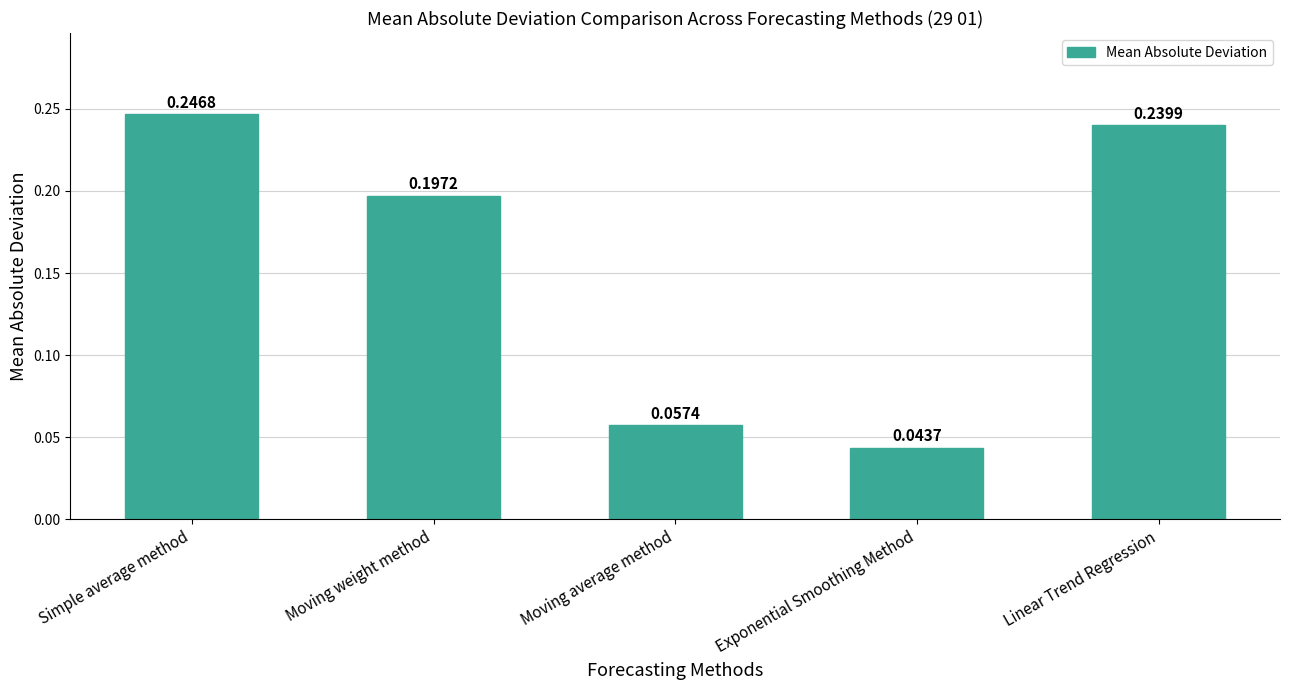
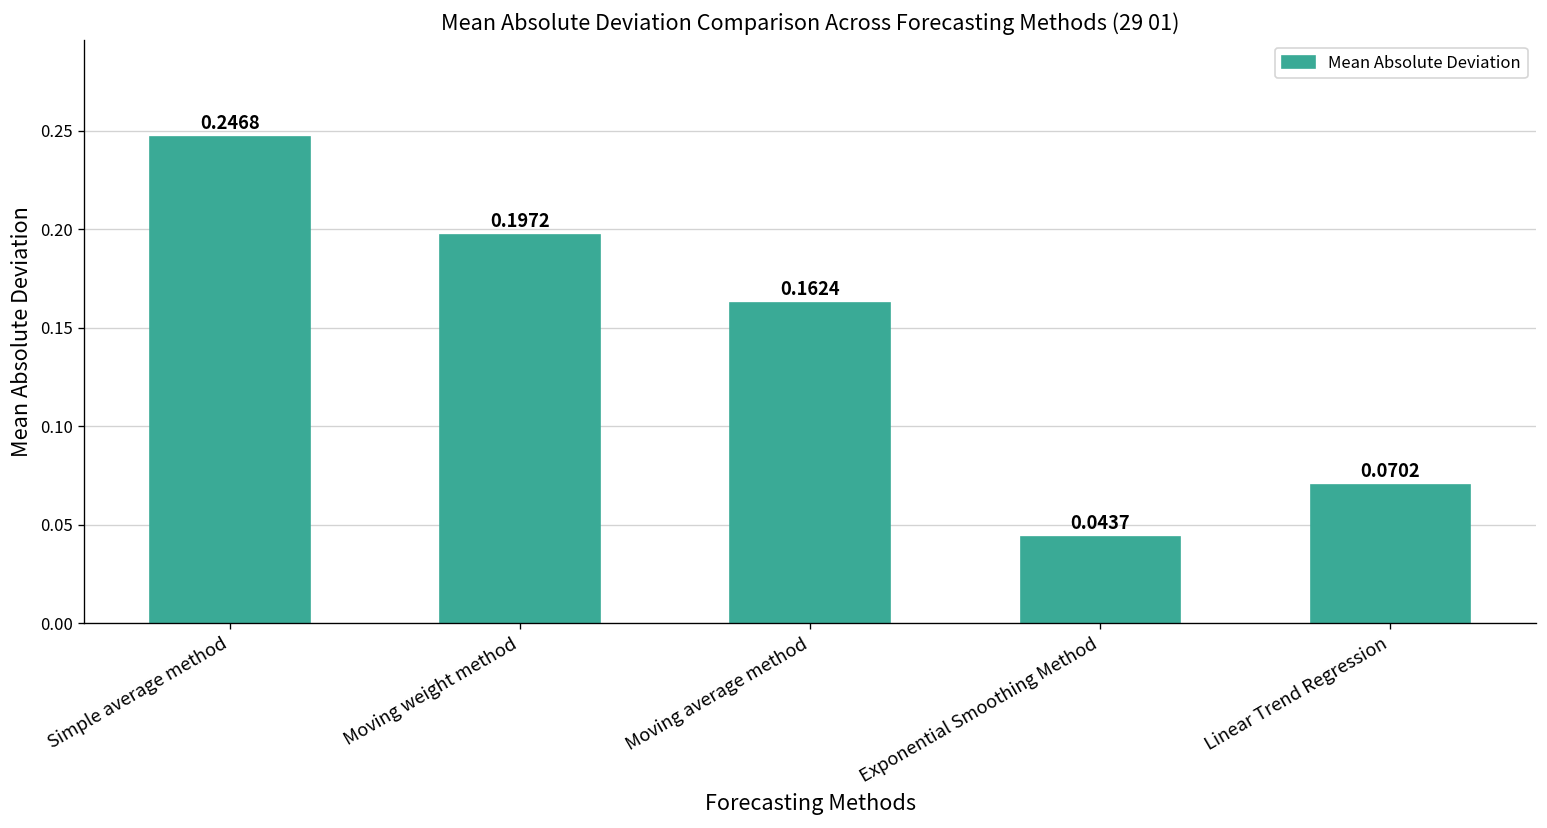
Moving average method: 0.0574 -> 0.1624
Linear Trend Regression: 0.2399 -> 0.0702
